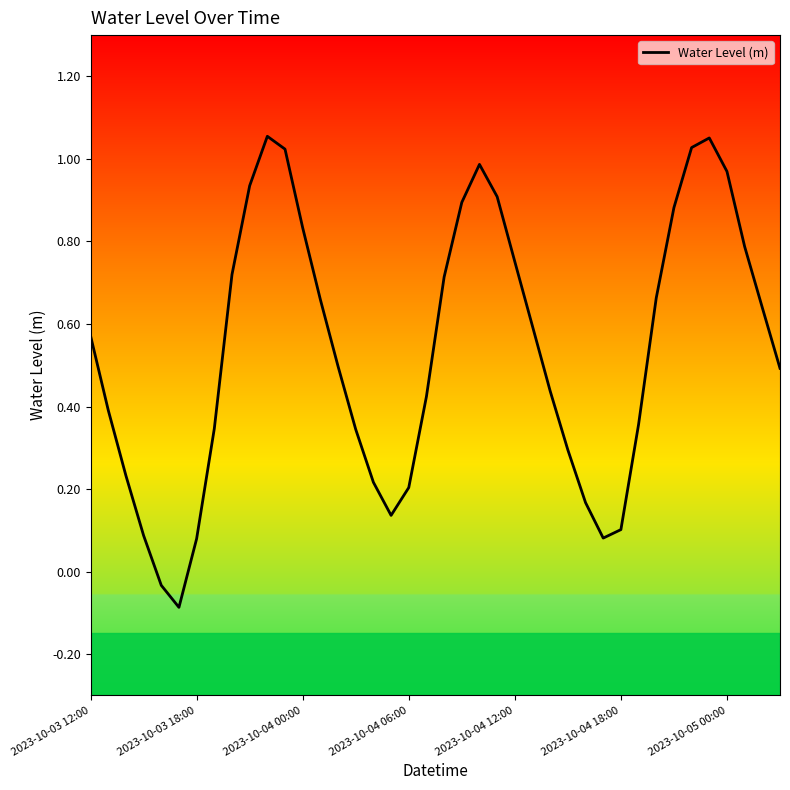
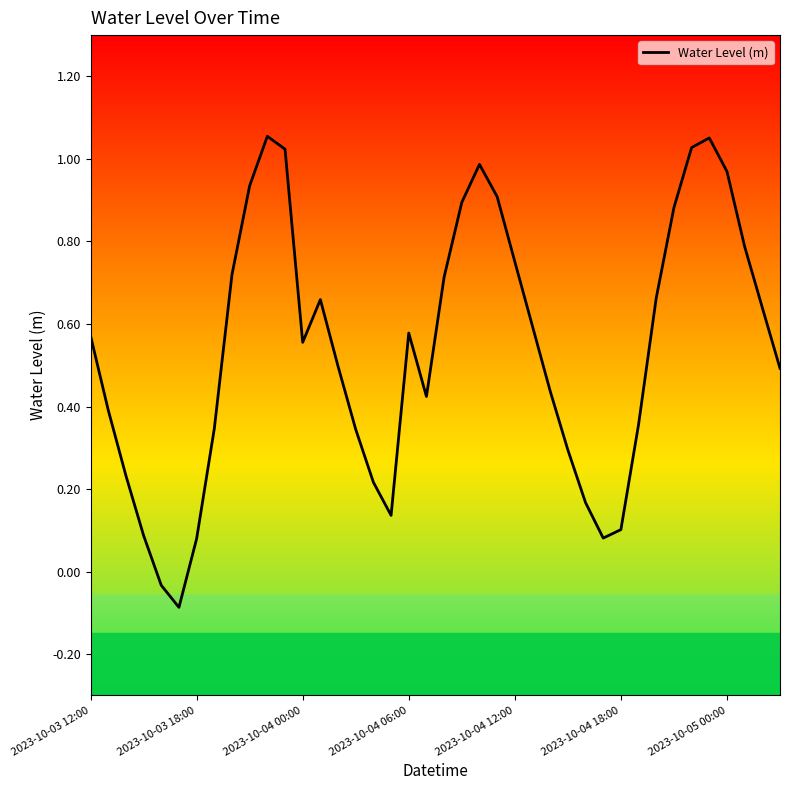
2023-10-04 00:00: 0.83 -> 0.56
2023-10-04 06:00: 0.20 -> 0.58
